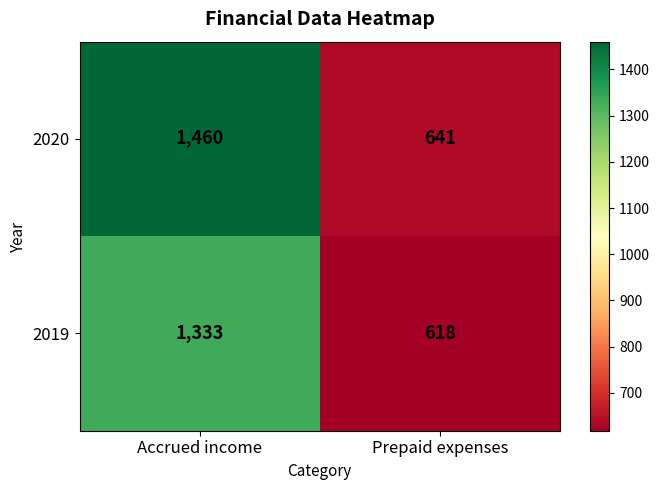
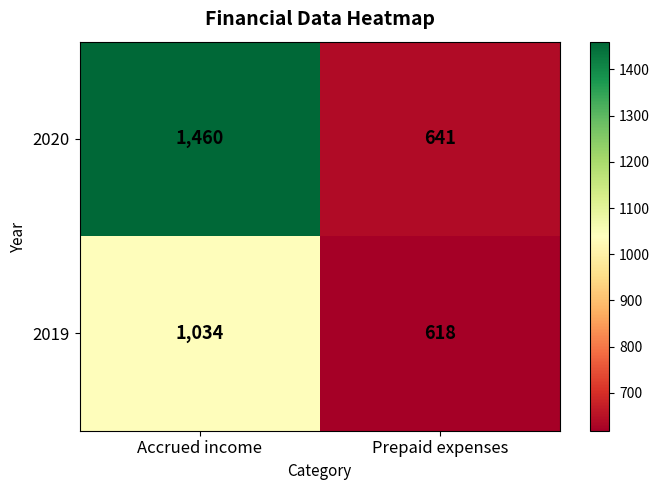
2019, Accrued income: 1,333 -> 1,034
